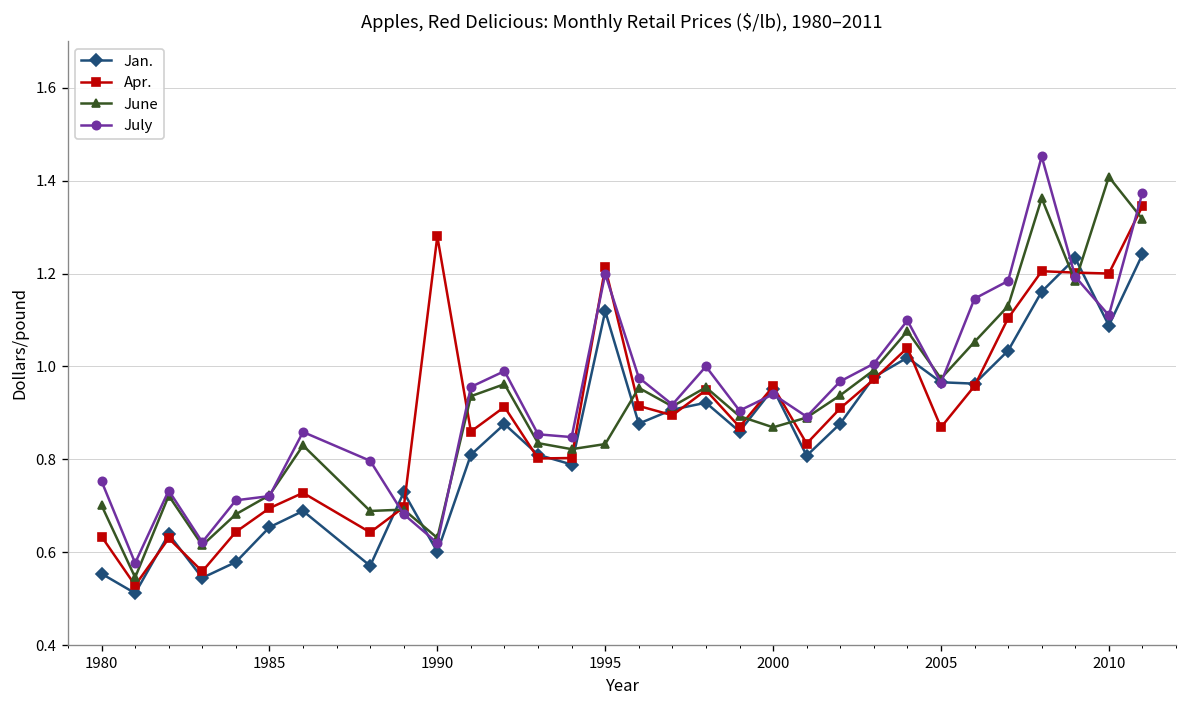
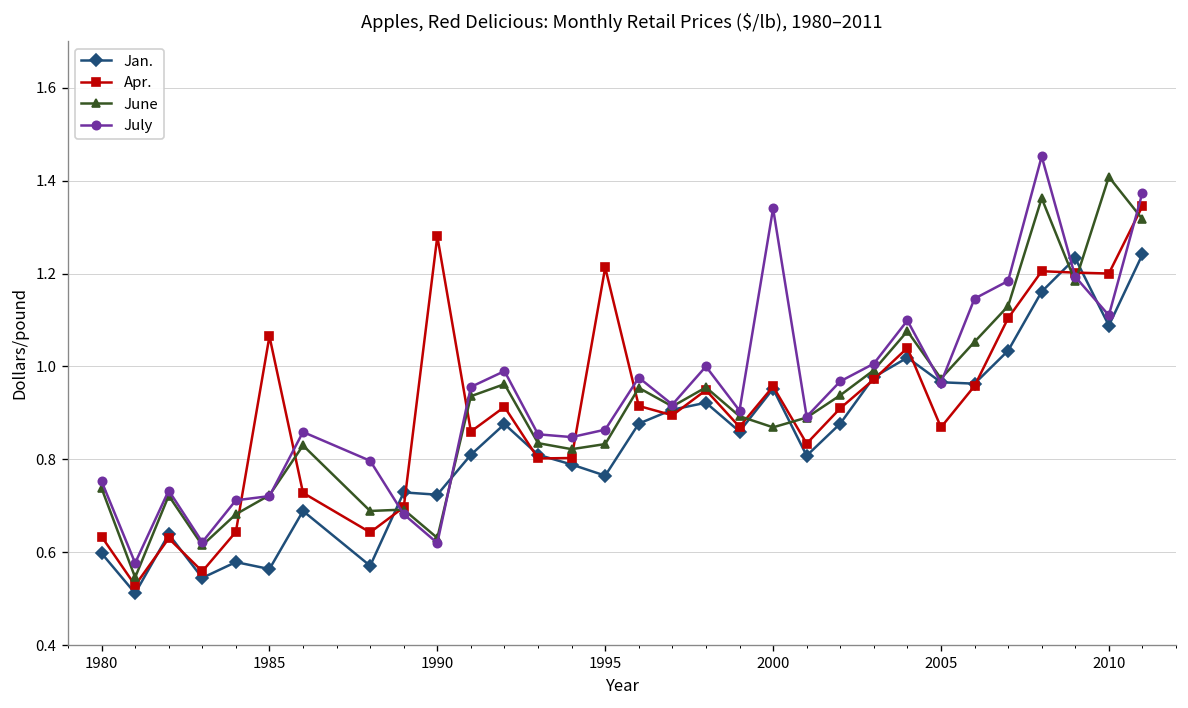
Jan., 1980: 0.55 -> 0.60
June, 1980: 0.70 -> 0.74
Jan., 1985: 0.65 -> 0.56
Apr., 1985: 0.70 -> 1.07
Jan., 1990: 0.60 -> 0.72
Jan., 1995: 1.12 -> 0.77
July, 1995: 1.20 -> 0.86
July, 2000: 0.94 -> 1.34
